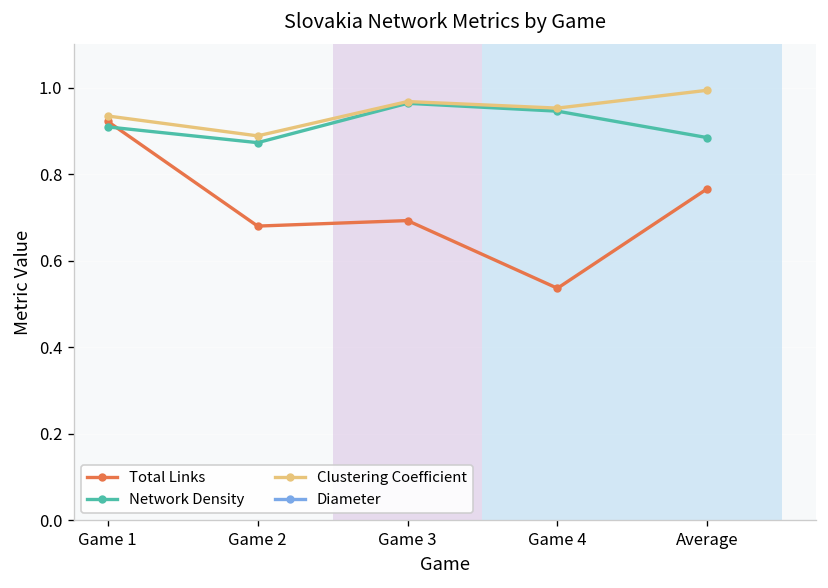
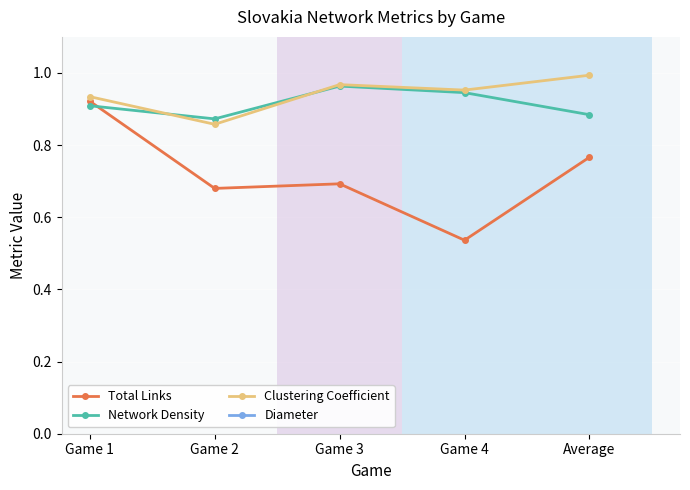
Clustering Coefficient, Game 2: 0.89 -> 0.86
